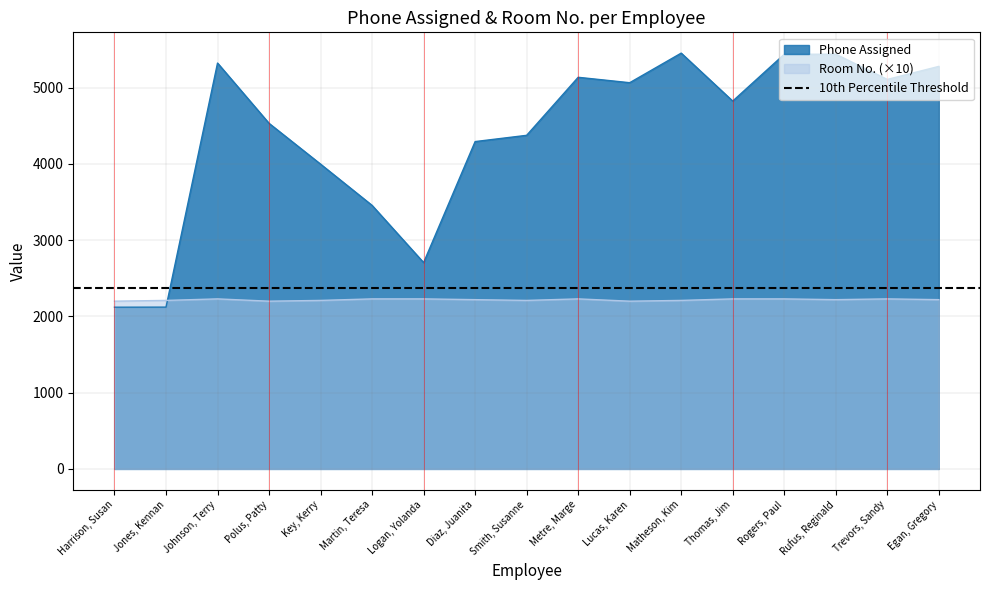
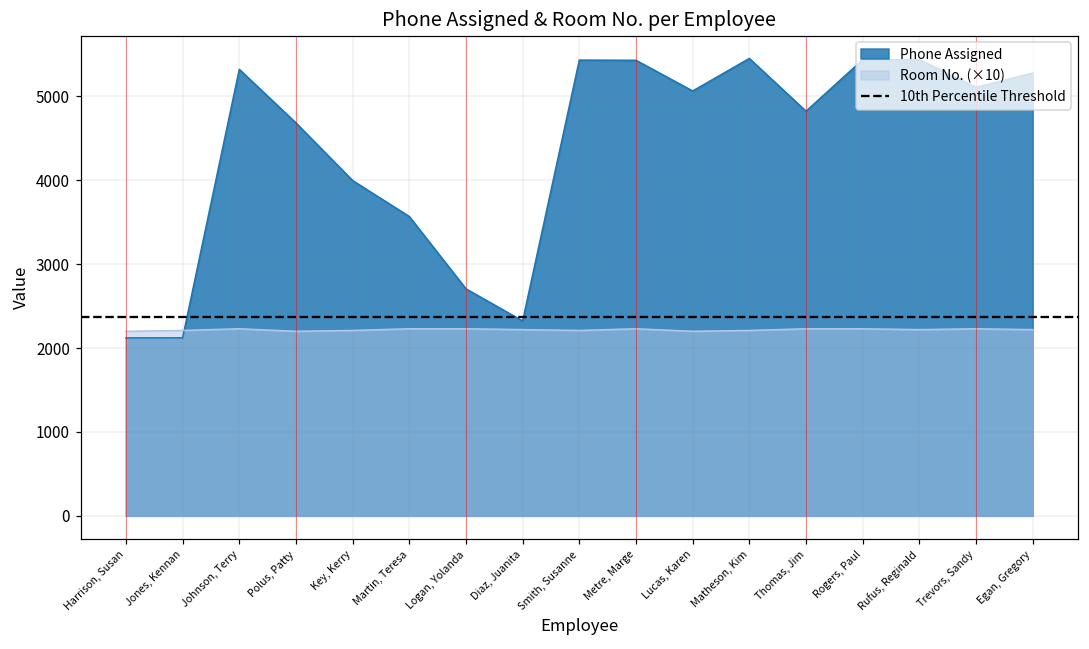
Phone Assigned, Polus, Patty: 4500 -> 4700
Phone Assigned, Martin, Teresa: 3500 -> 3600
Phone Assigned, Diaz, Juanita: 4300 -> 2300
Phone Assigned, Smith, Susanne: 4400 -> 5400
Phone Assigned, Metre, Marge: 5100 -> 5400
